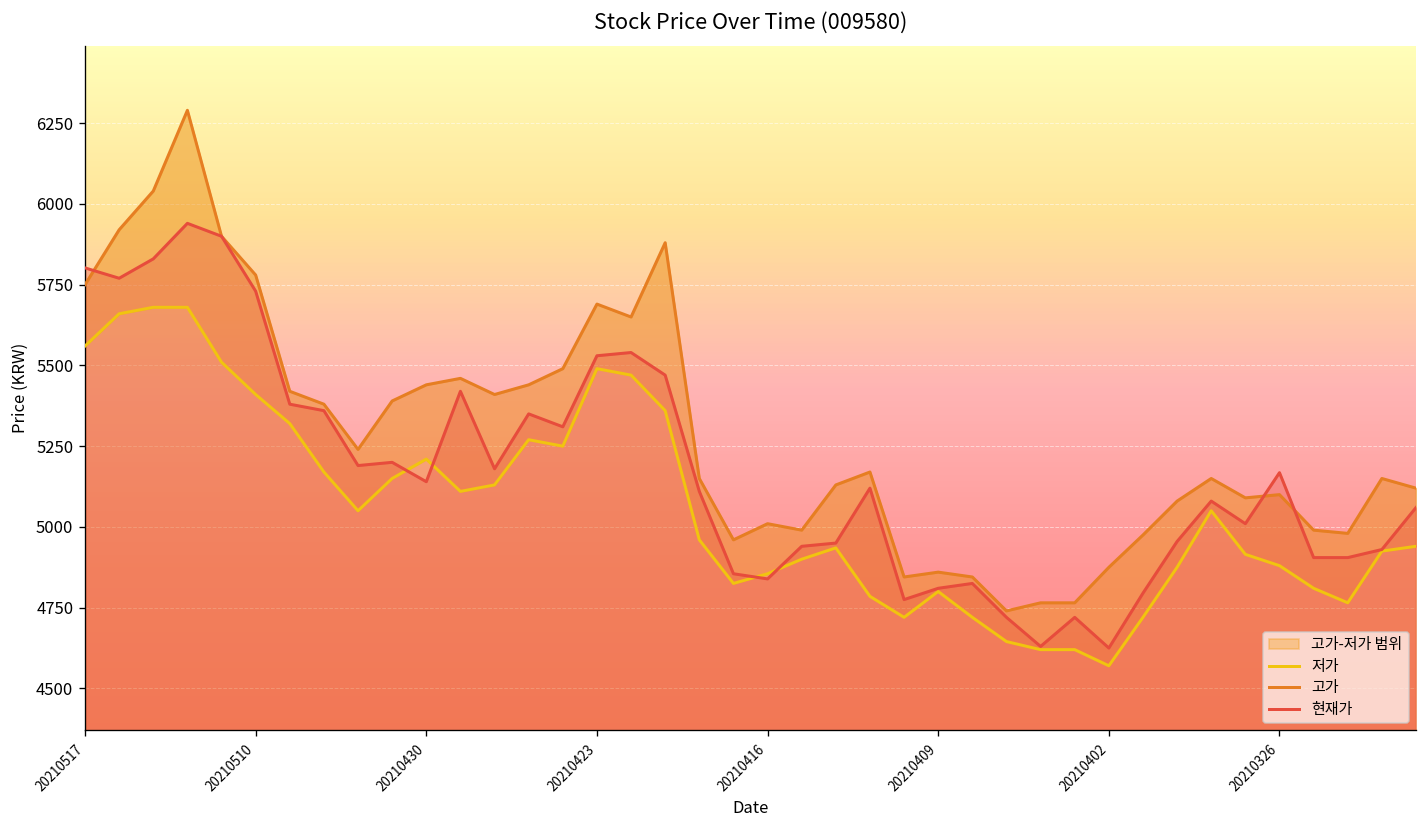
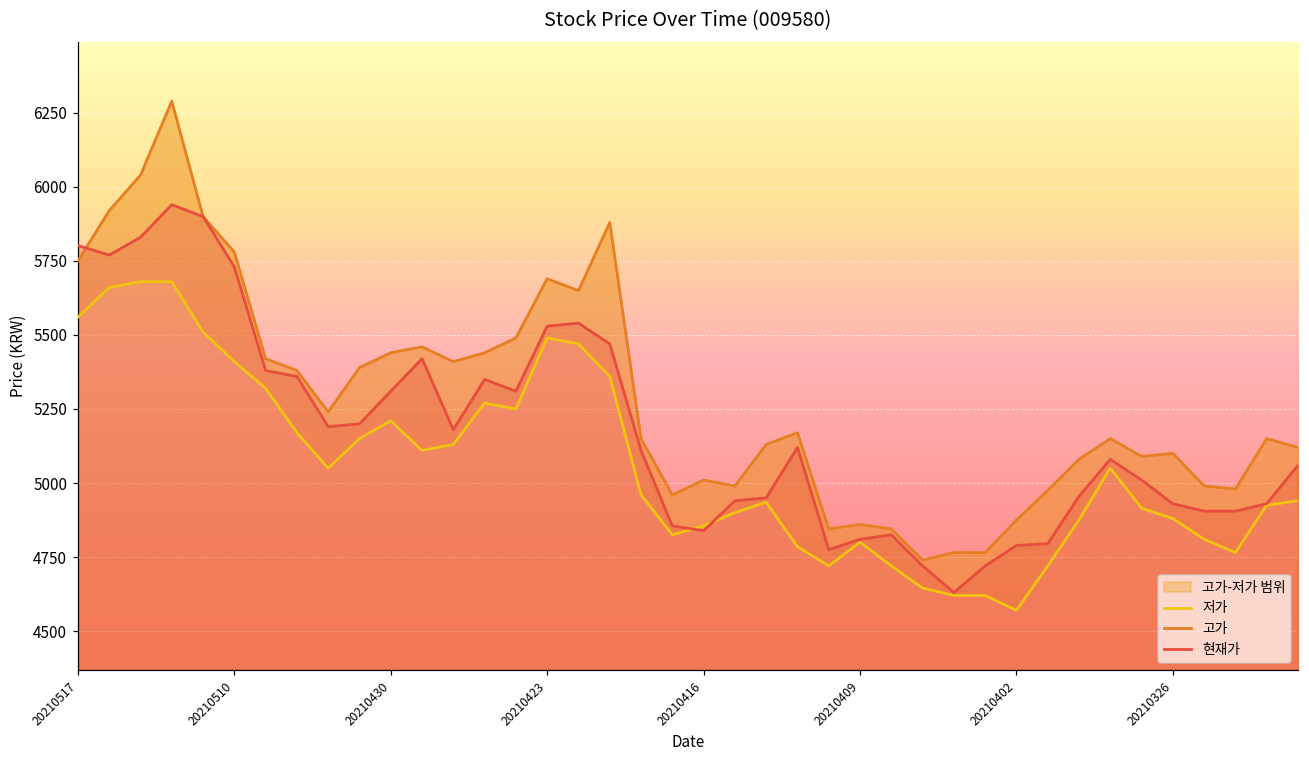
현재가, 20210430: 5140 -> 5310
현재가, 20210402: 4630 -> 4790
현재가, 20210326: 5170 -> 4930
